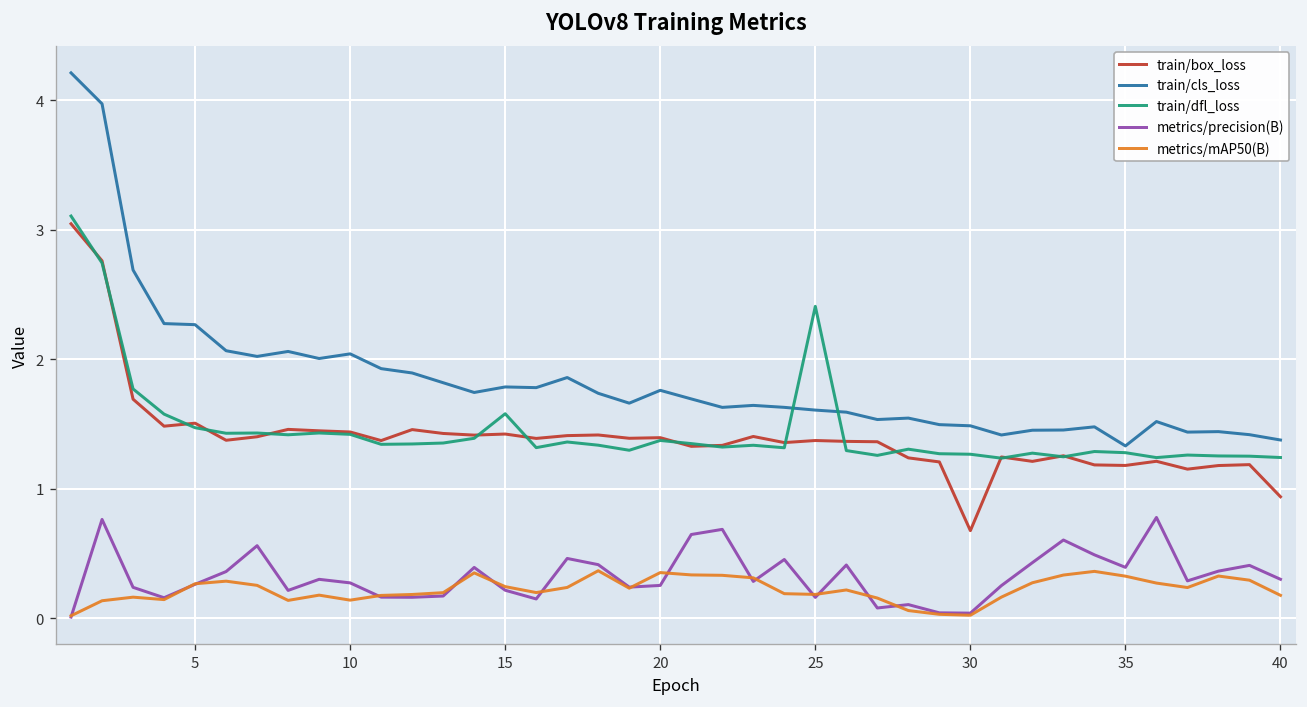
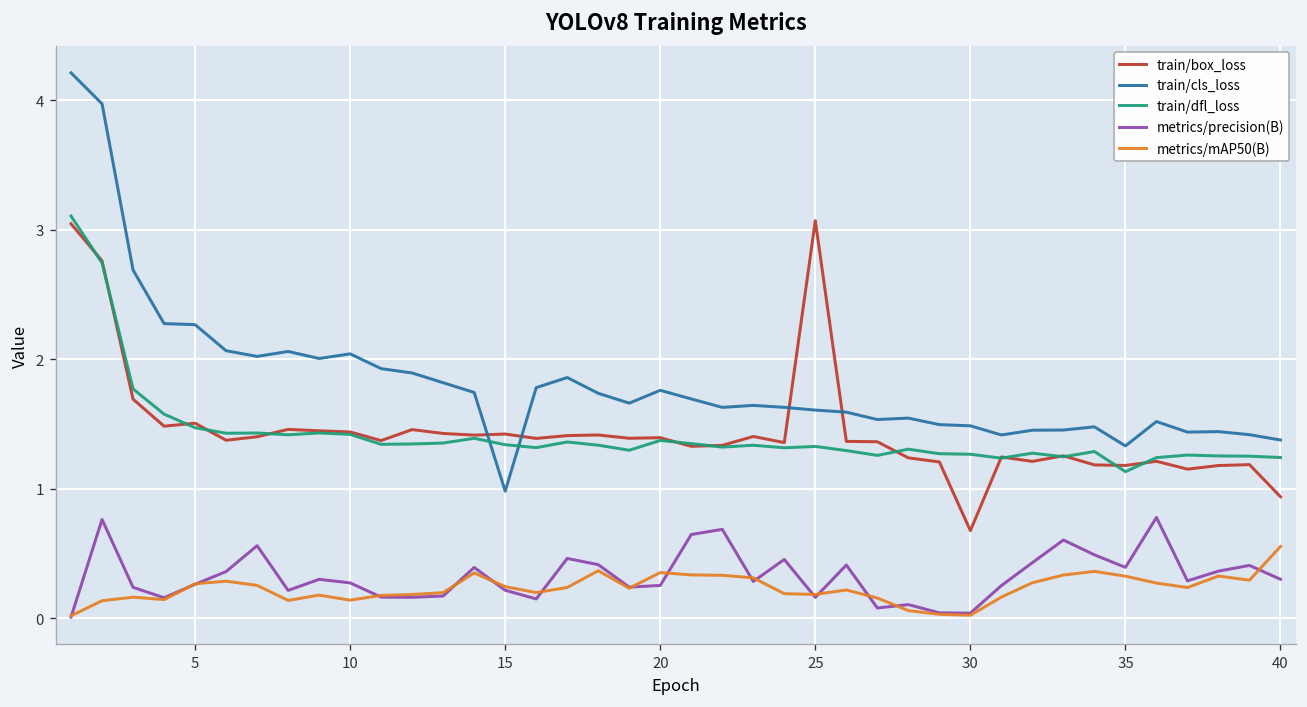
train/cls_loss, 15: 1.79 -> 0.98
train/dfl_loss, 15: 1.58 -> 1.34
train/box_loss, 25: 1.37 -> 3.07
train/dfl_loss, 25: 2.41 -> 1.33
train/dfl_loss, 35: 1.28 -> 1.13
metrics/mAP50(B), 40: 0.18 -> 0.56
